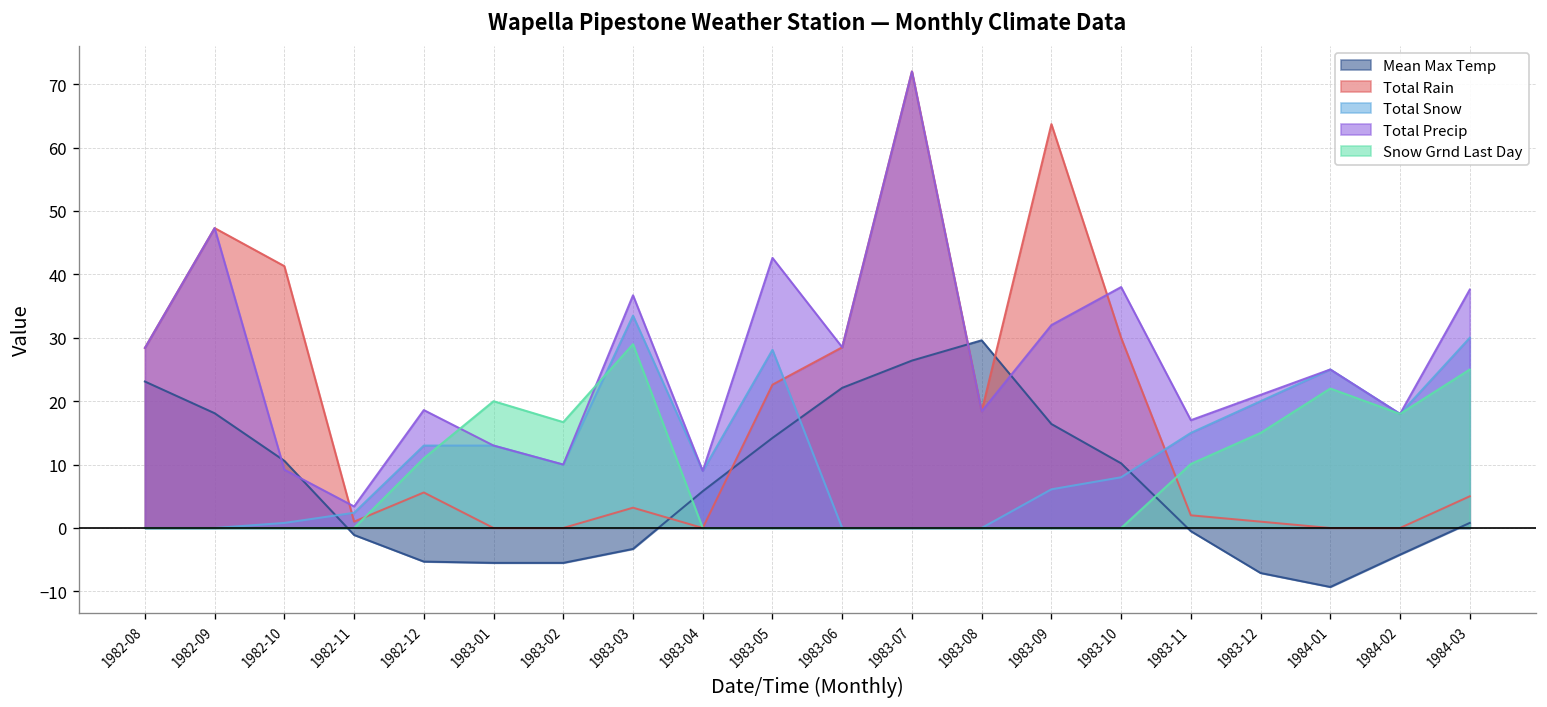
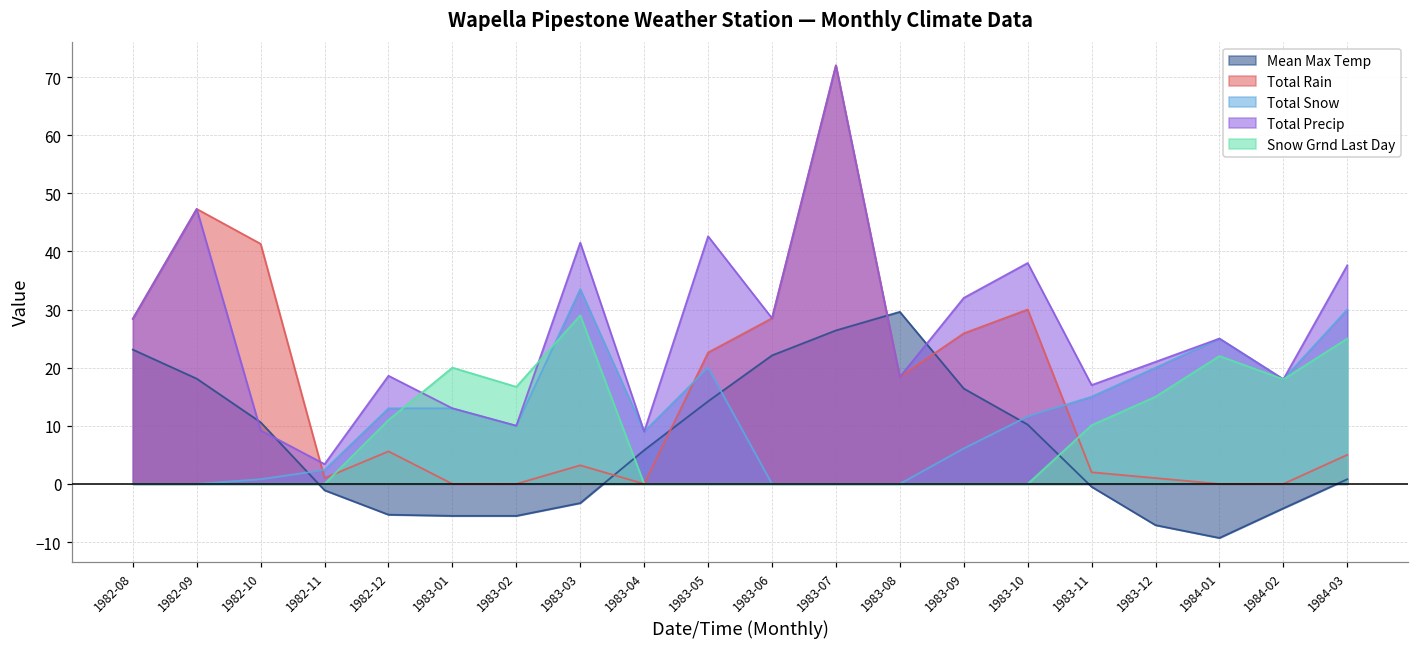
Total Precip, 1983-03: 37 -> 42
Total Snow, 1983-05: 28 -> 20
Total Rain, 1983-09: 64 -> 26
Total Snow, 1983-10: 8 -> 12
